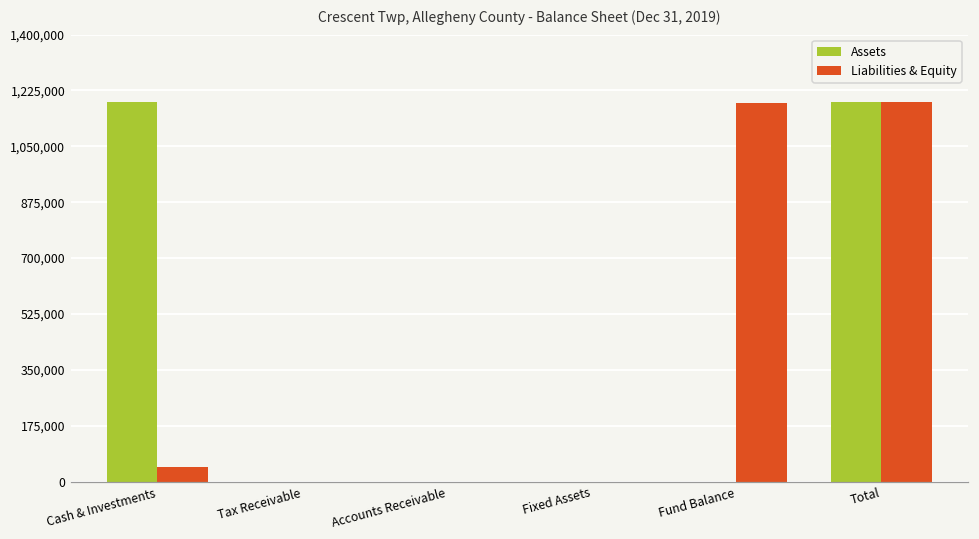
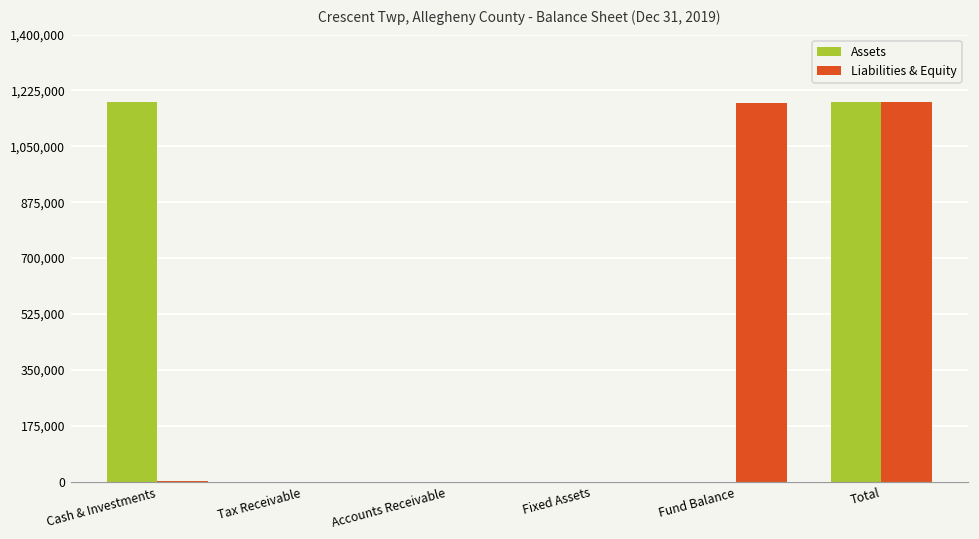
Liabilities & Equity, Cash & Investments: 50,000 -> 0
